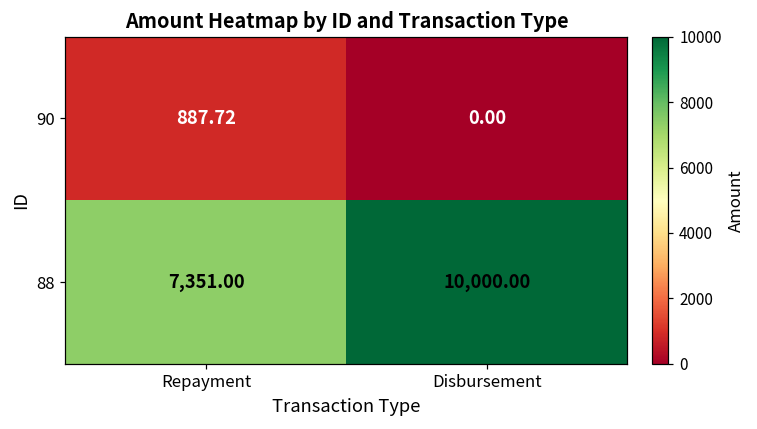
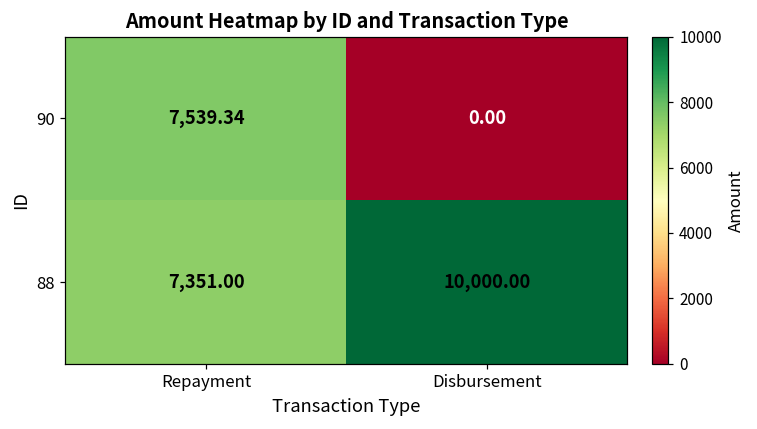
90, Repayment: 887.72 -> 7,539.34
